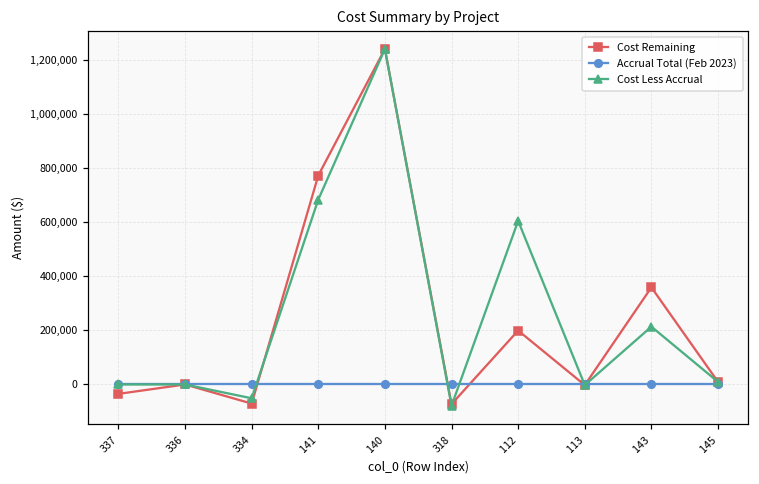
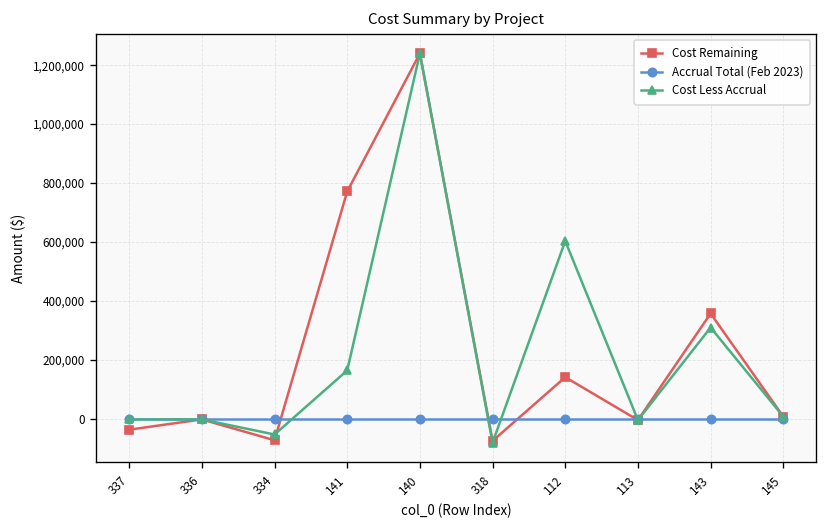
Cost Less Accrual, 141: 680,000 -> 160,000
Cost Remaining, 112: 200,000 -> 140,000
Cost Less Accrual, 143: 210,000 -> 310,000
